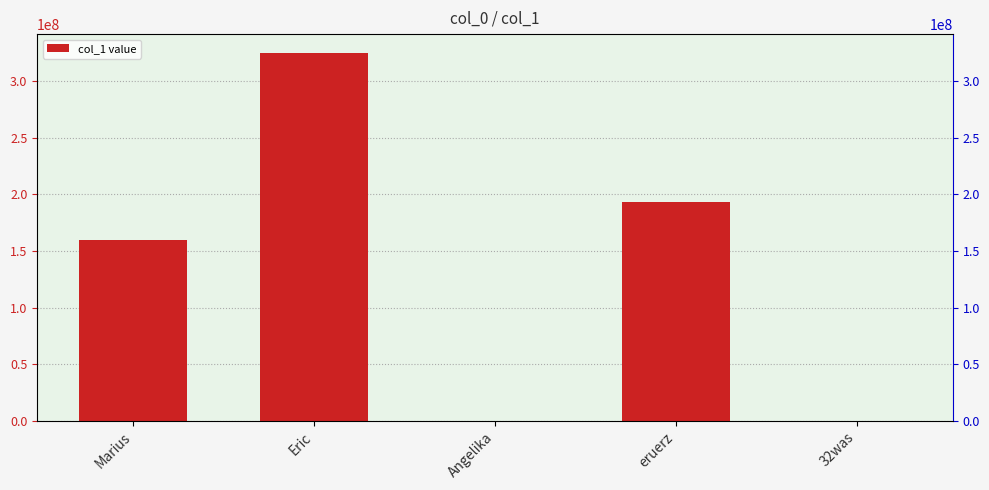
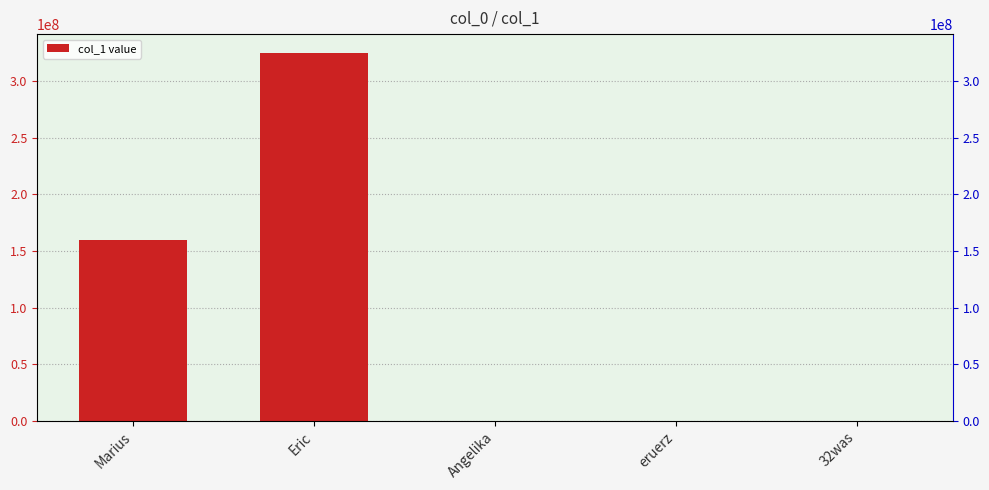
eruerz: 193000000 -> 0
